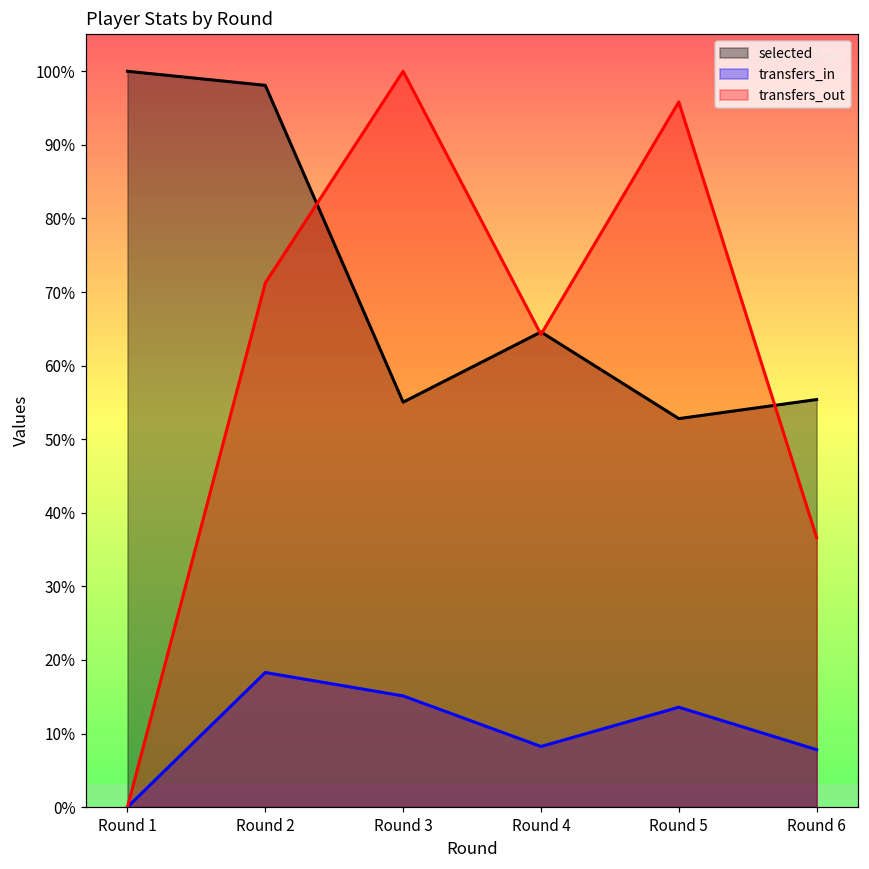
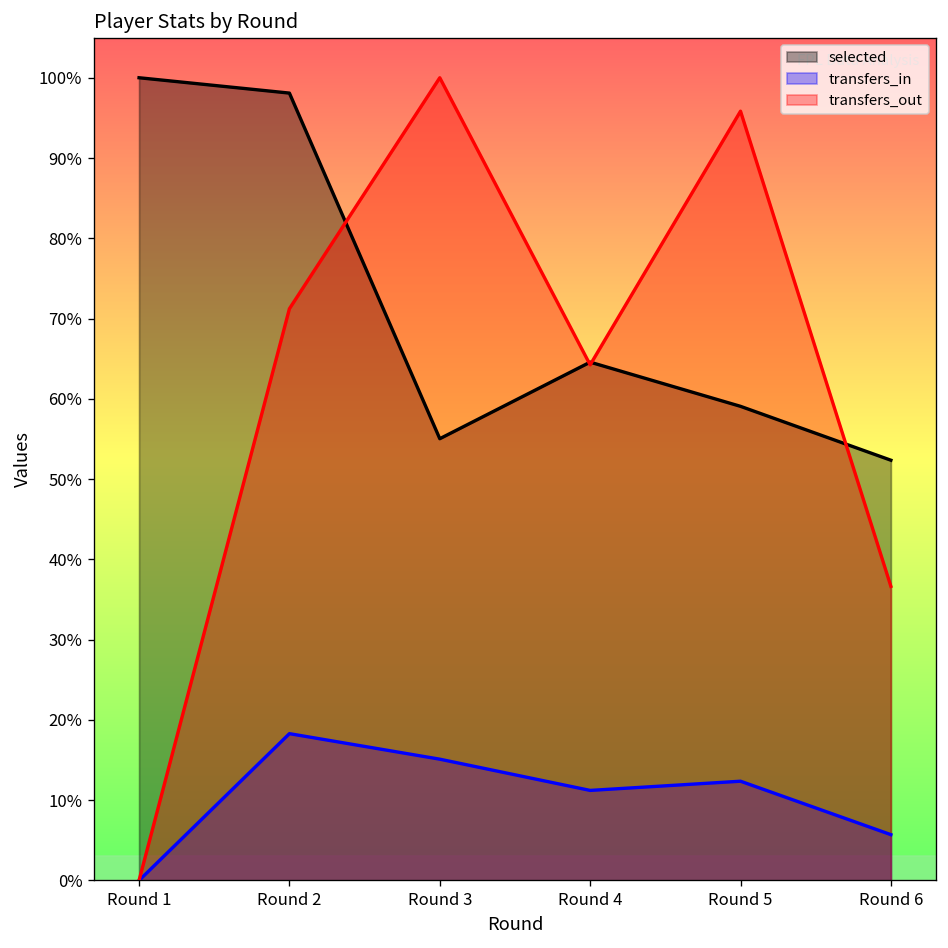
transfers_in, Round 4: 8% -> 11%
selected, Round 5: 53% -> 59%
transfers_in, Round 5: 14% -> 12%
selected, Round 6: 55% -> 52%
transfers_in, Round 6: 8% -> 6%
